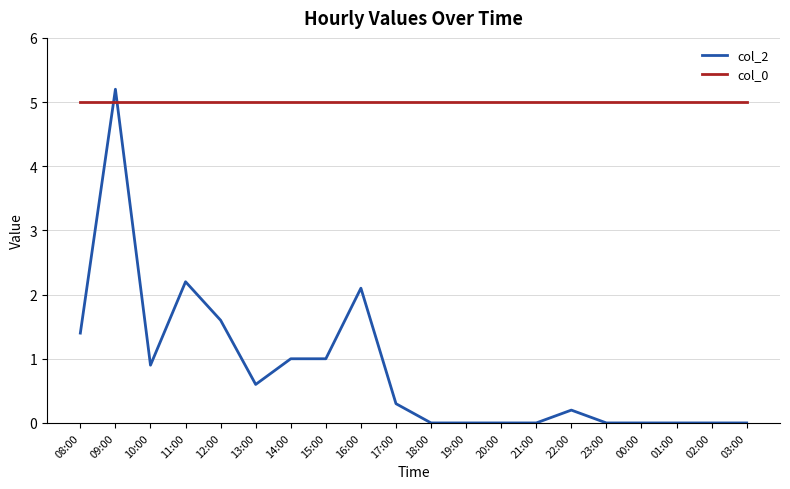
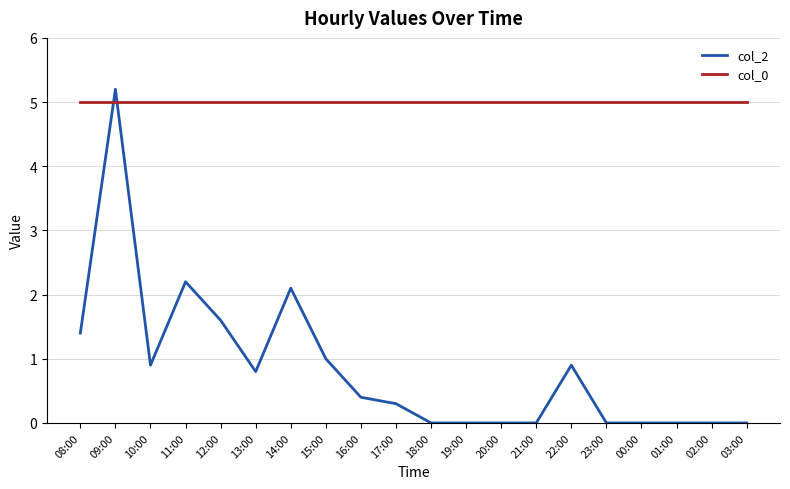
col_2, 13:00: 0.6 -> 0.8
col_2, 14:00: 1.0 -> 2.1
col_2, 16:00: 2.1 -> 0.4
col_2, 22:00: 0.2 -> 0.9
